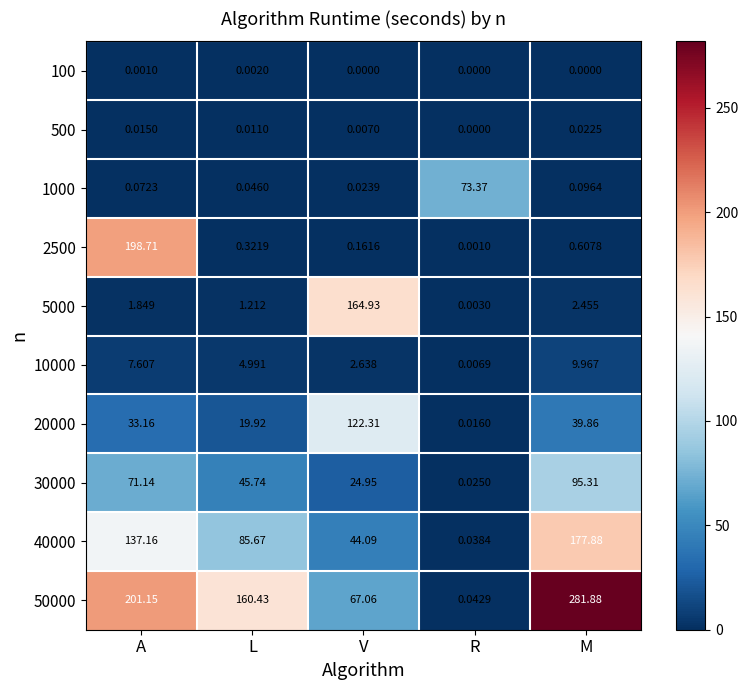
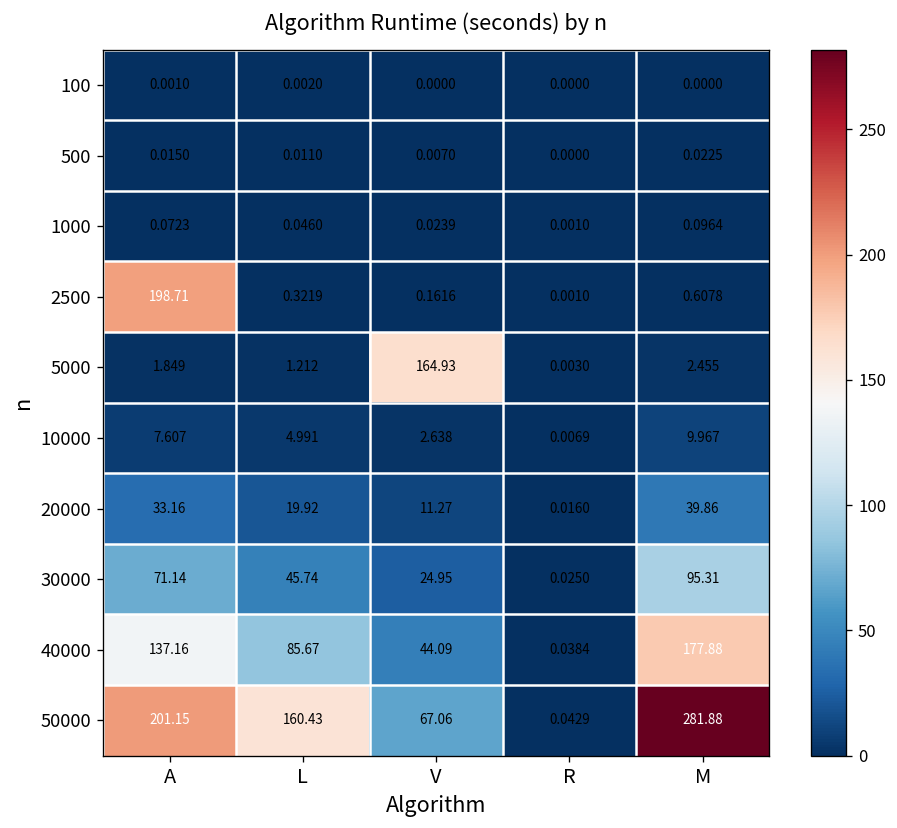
1000, R: 73.37 -> 0.0010
20000, V: 122.31 -> 11.27
